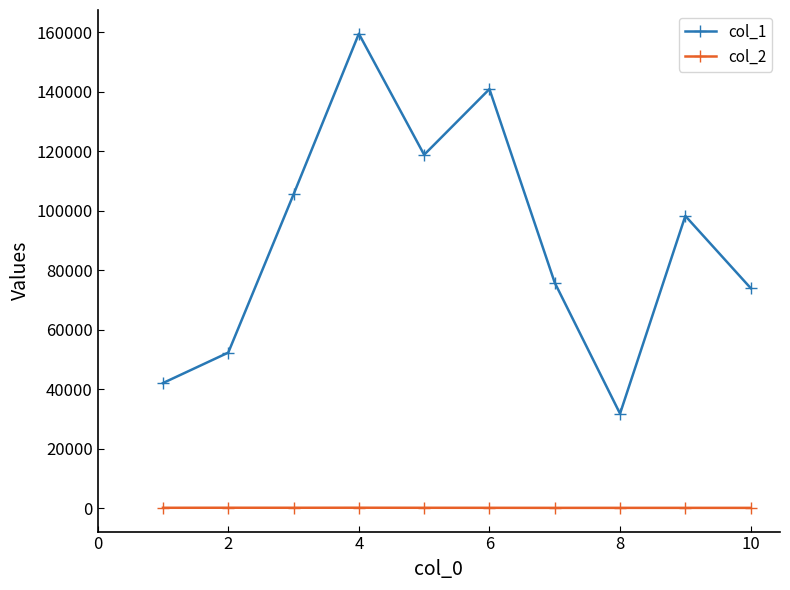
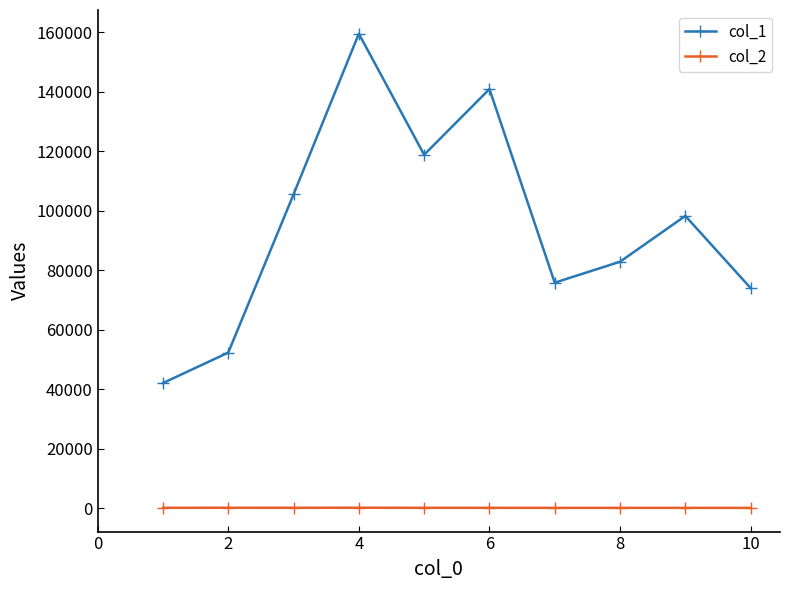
col_1, 8: 32000 -> 83000
